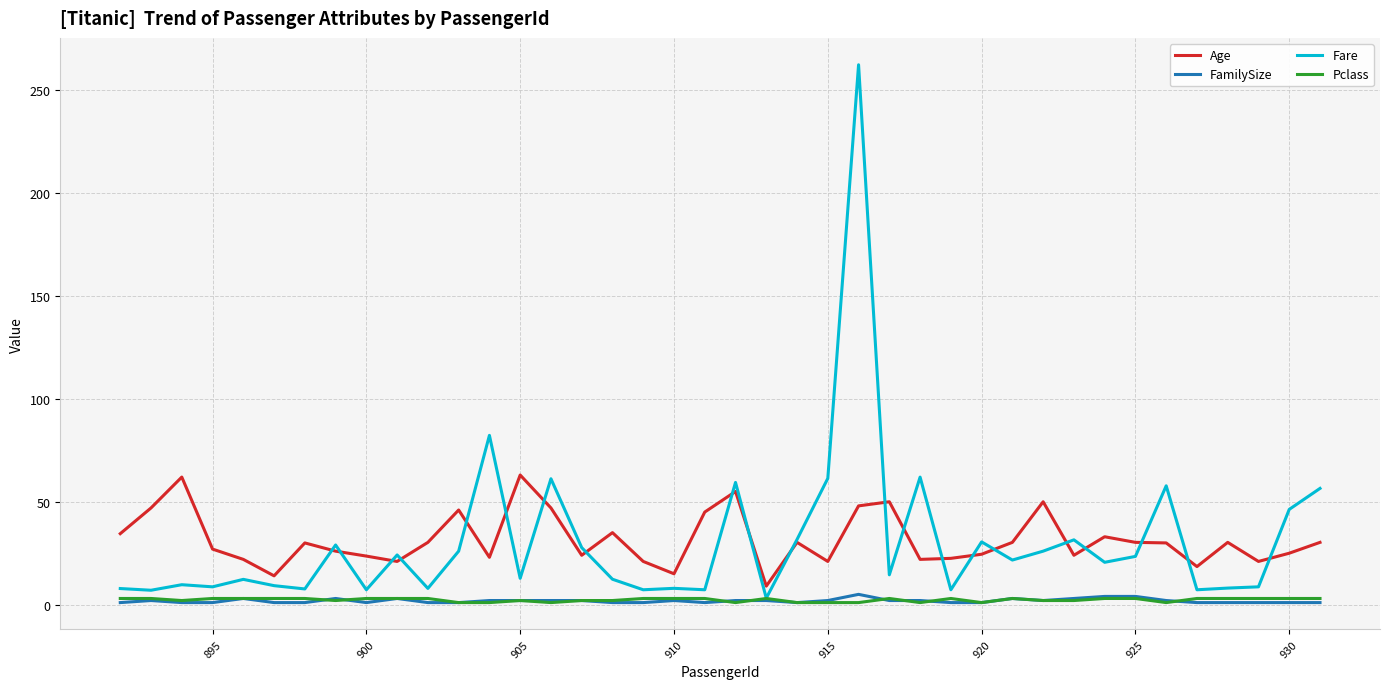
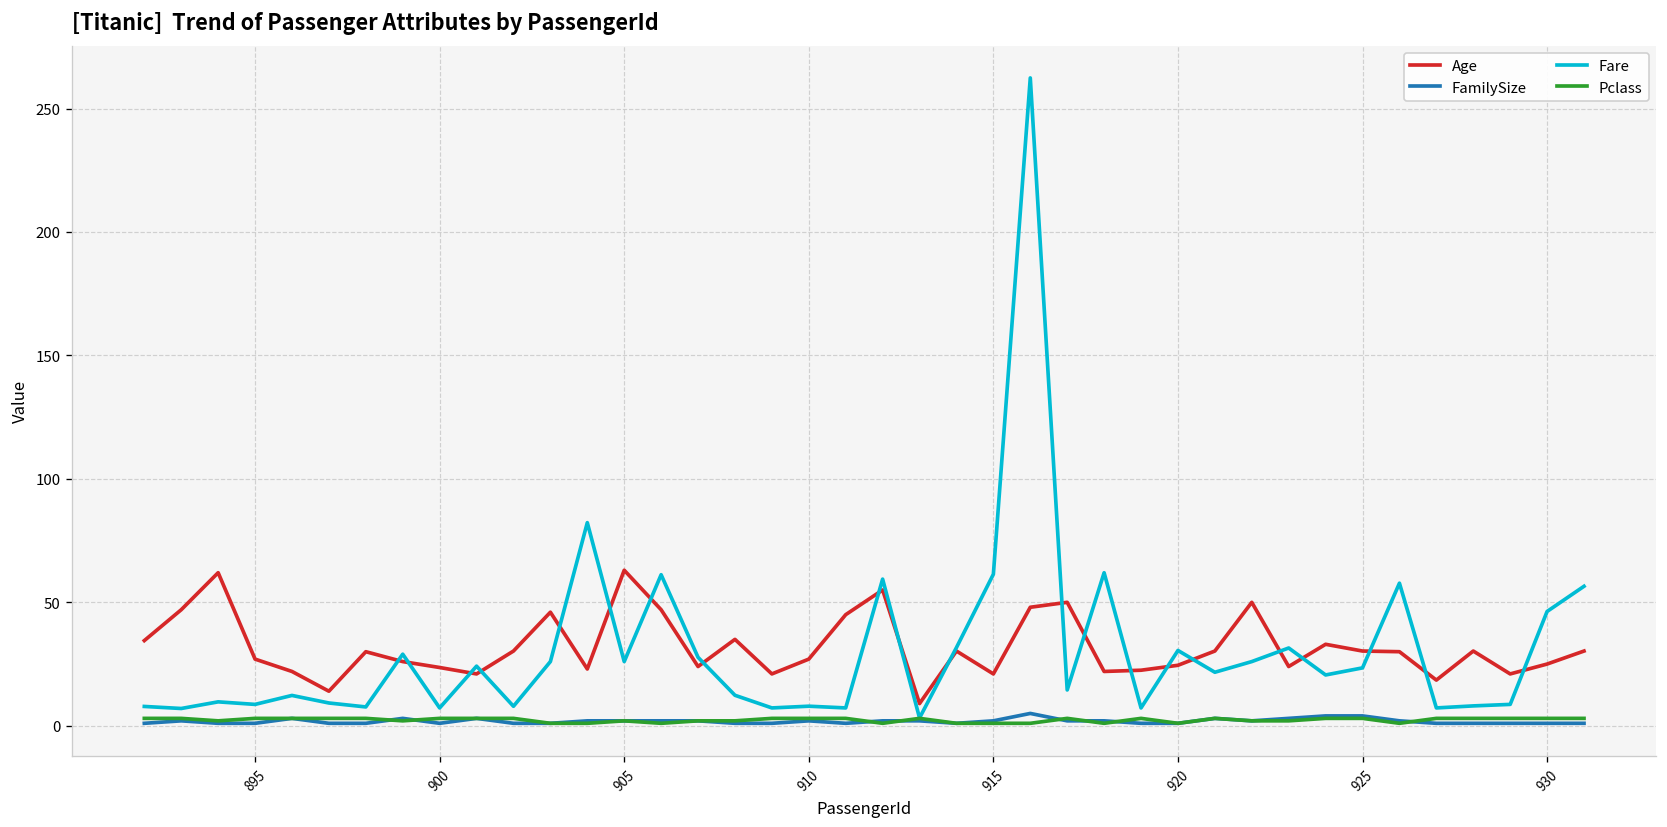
Fare, 905: 13 -> 26
Age, 910: 15 -> 27
